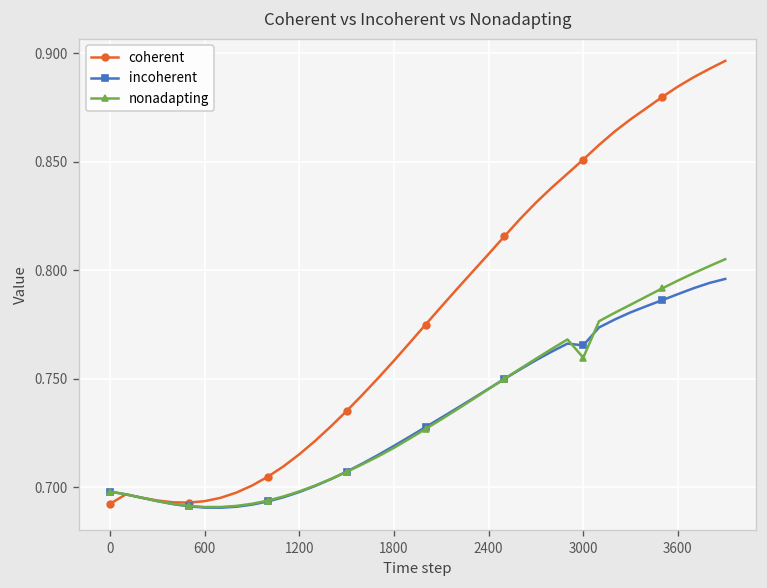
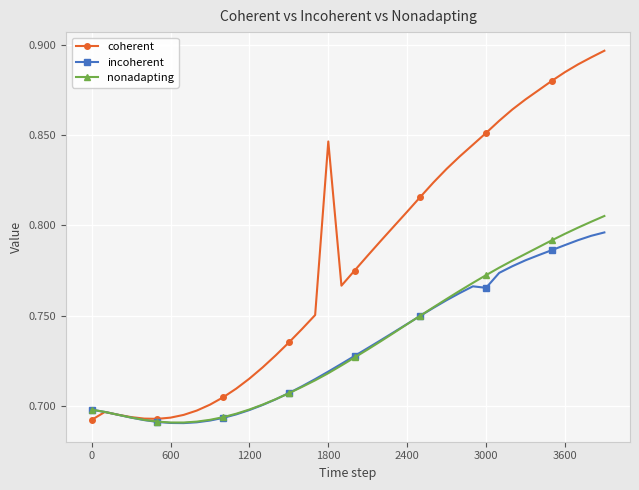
coherent, 1800: 0.758 -> 0.846
nonadapting, 3000: 0.760 -> 0.772
